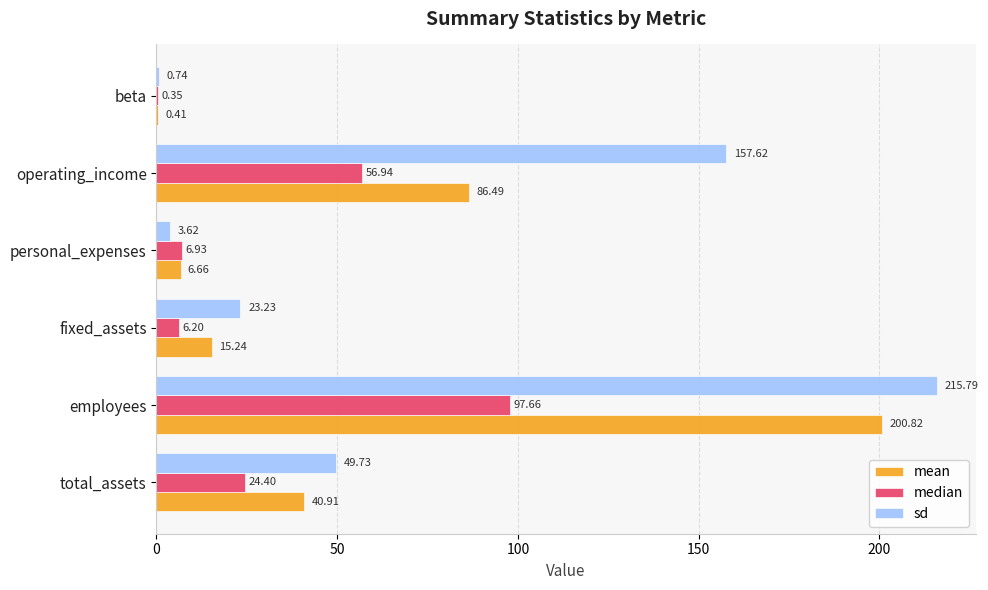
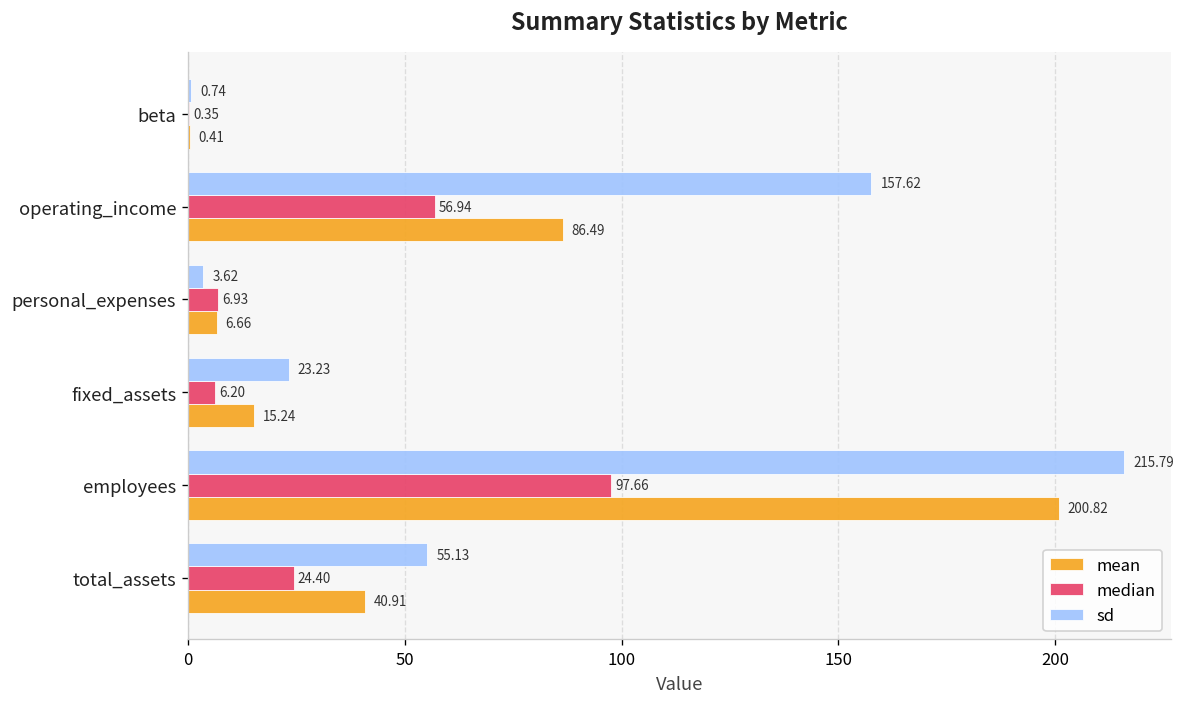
sd, total_assets: 49.73 -> 55.13
